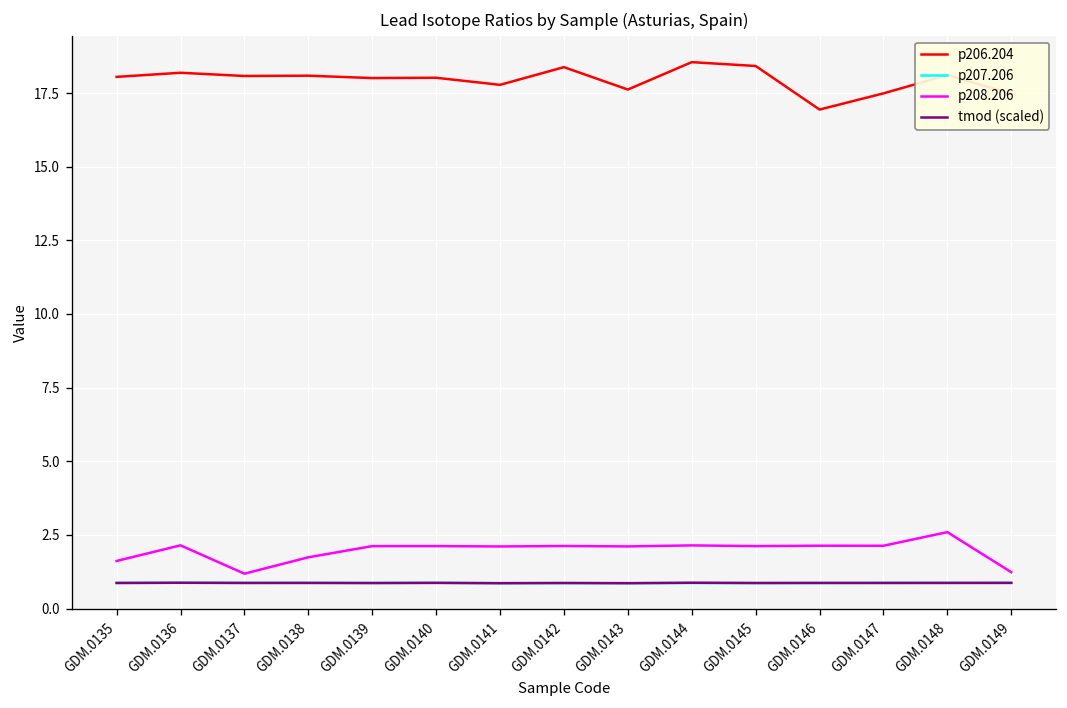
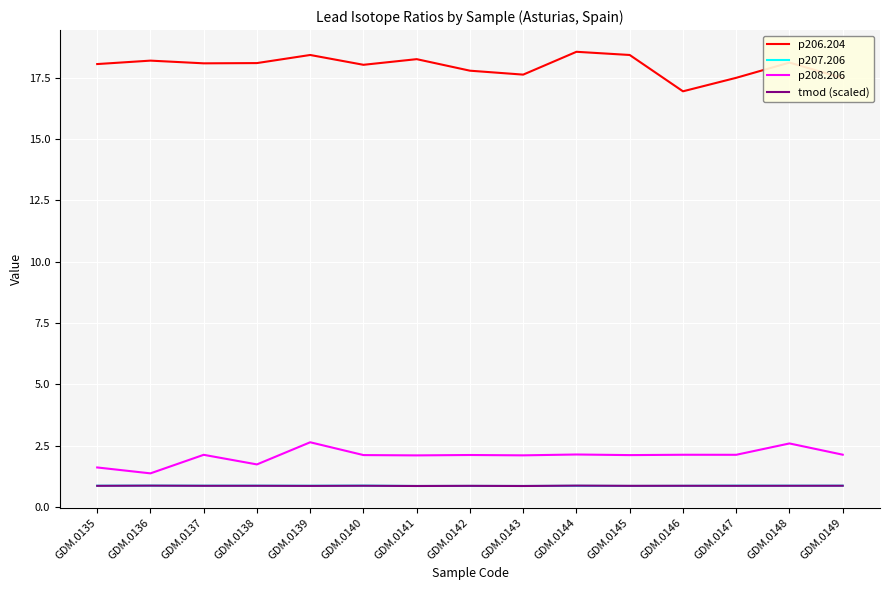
p208.206, GDM.0136: 2.1 -> 1.4
p208.206, GDM.0137: 1.2 -> 2.1
p206.204, GDM.0139: 18.0 -> 18.4
p208.206, GDM.0139: 2.1 -> 2.6
p206.204, GDM.0141: 17.8 -> 18.3
p206.204, GDM.0142: 18.4 -> 17.8
p208.206, GDM.0149: 1.2 -> 2.1
